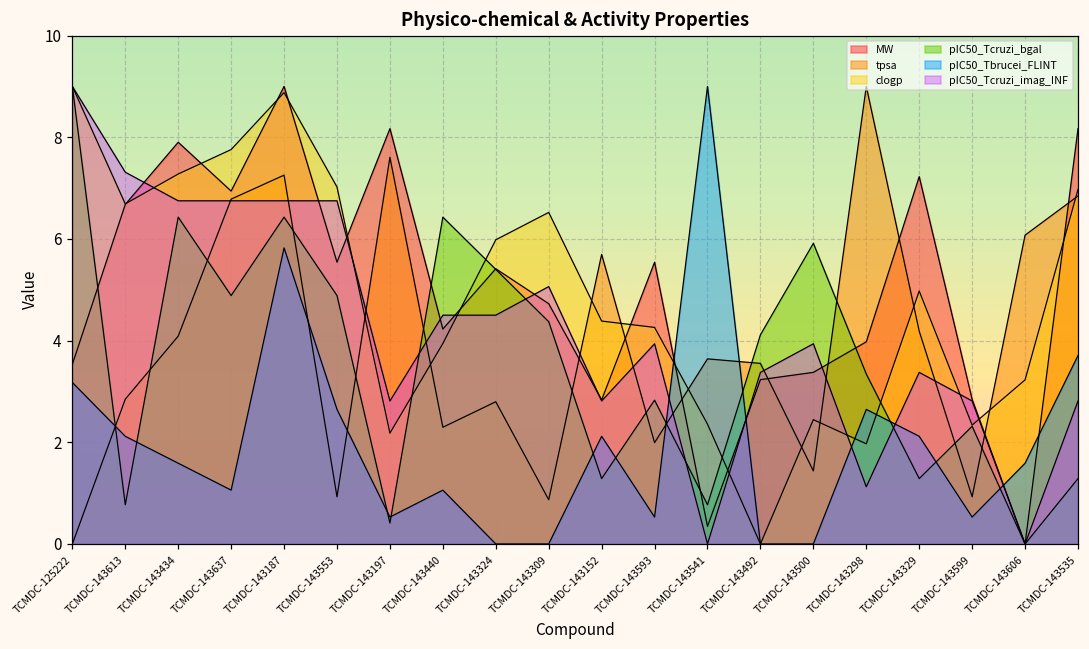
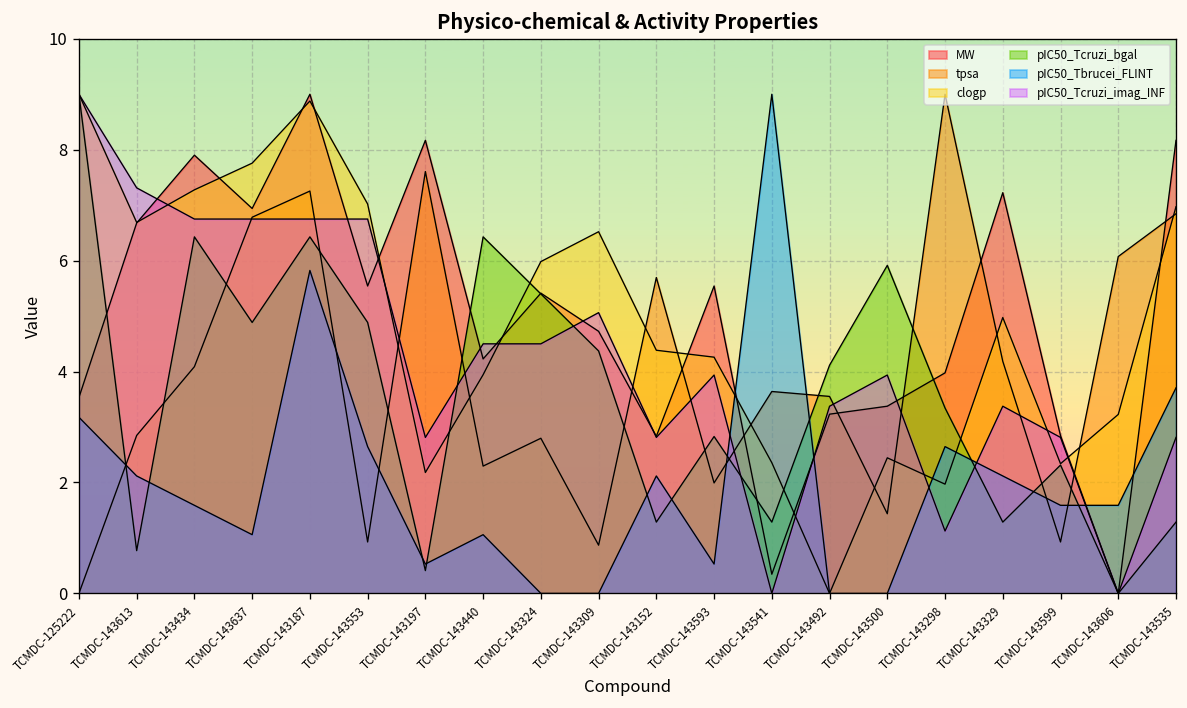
pIC50_Tcruzi_bgal, TCMDC-143541: 0.8 -> 1.3
pIC50_Tbrucei_FLINT, TCMDC-143599: 0.5 -> 1.6
